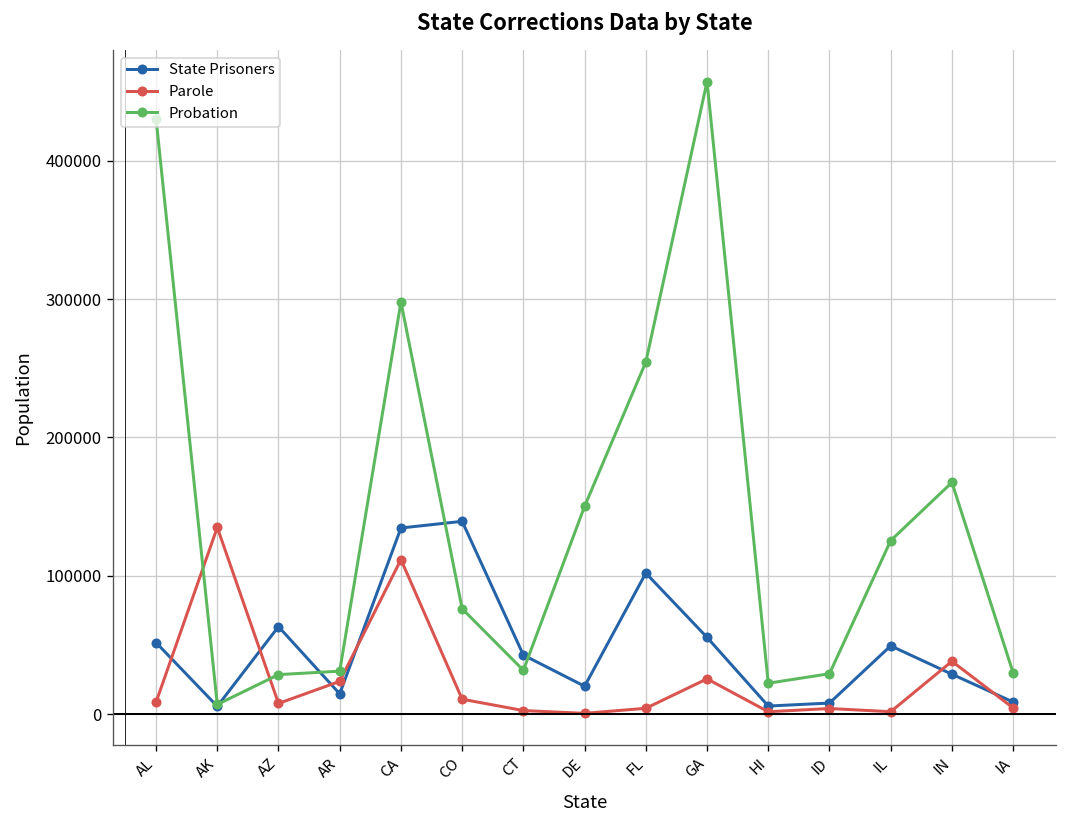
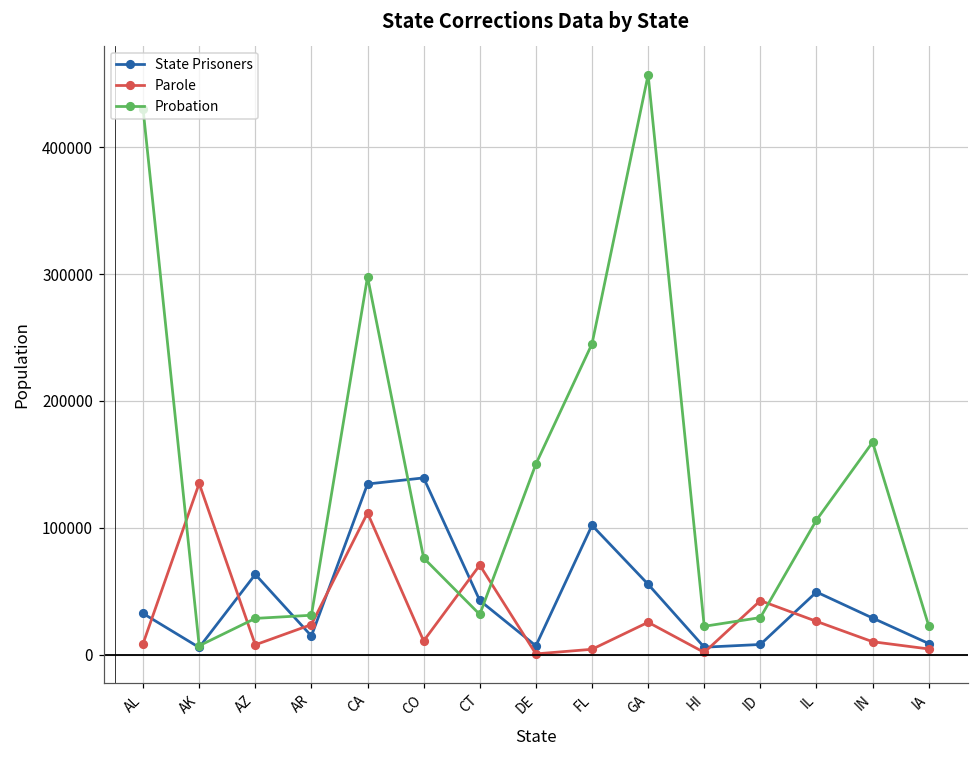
State Prisoners, AL: 52000 -> 32000
Parole, CT: 3000 -> 71000
State Prisoners, DE: 20000 -> 7000
Probation, FL: 254000 -> 245000
Parole, ID: 4000 -> 43000
Parole, IL: 2000 -> 26000
Probation, IL: 125000 -> 106000
Parole, IN: 38000 -> 10000
Probation, IA: 30000 -> 23000
